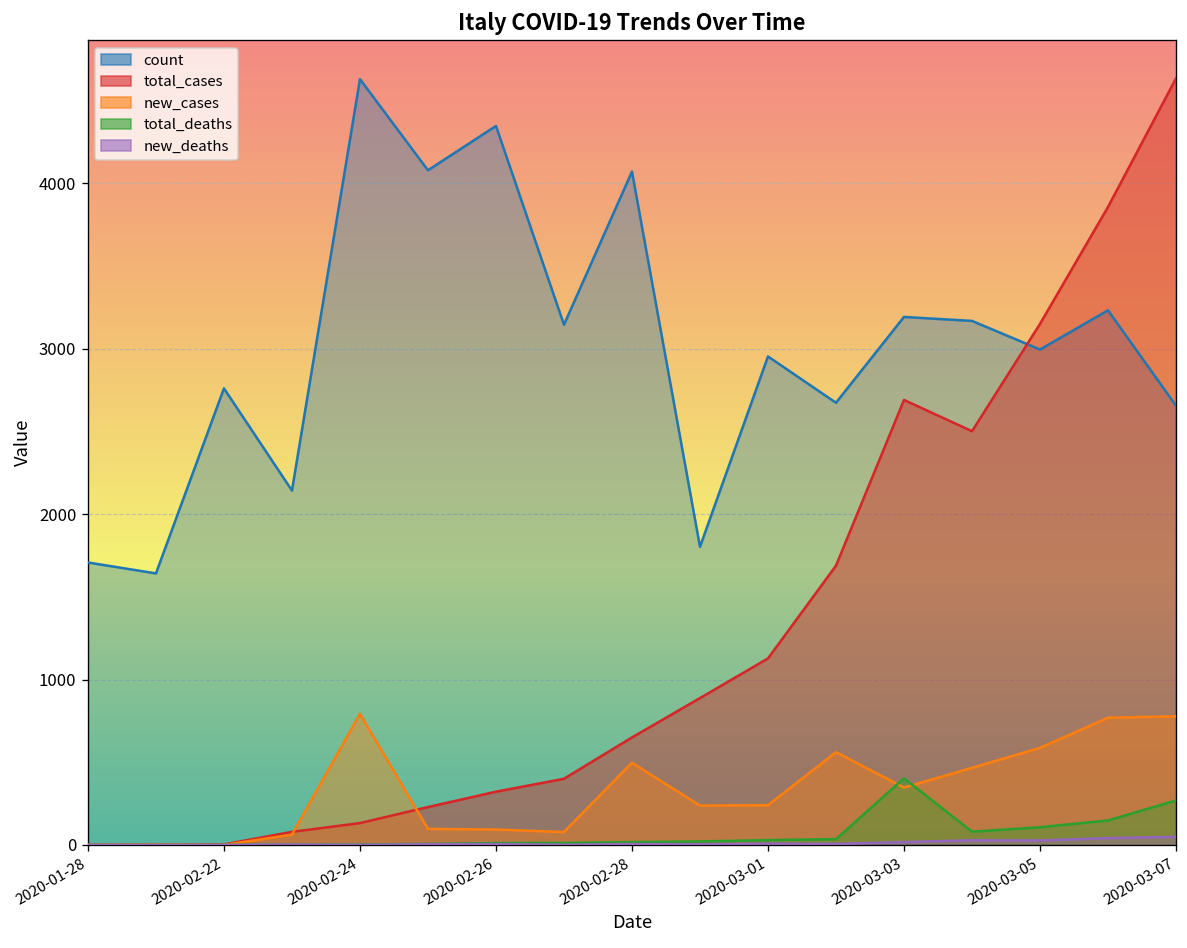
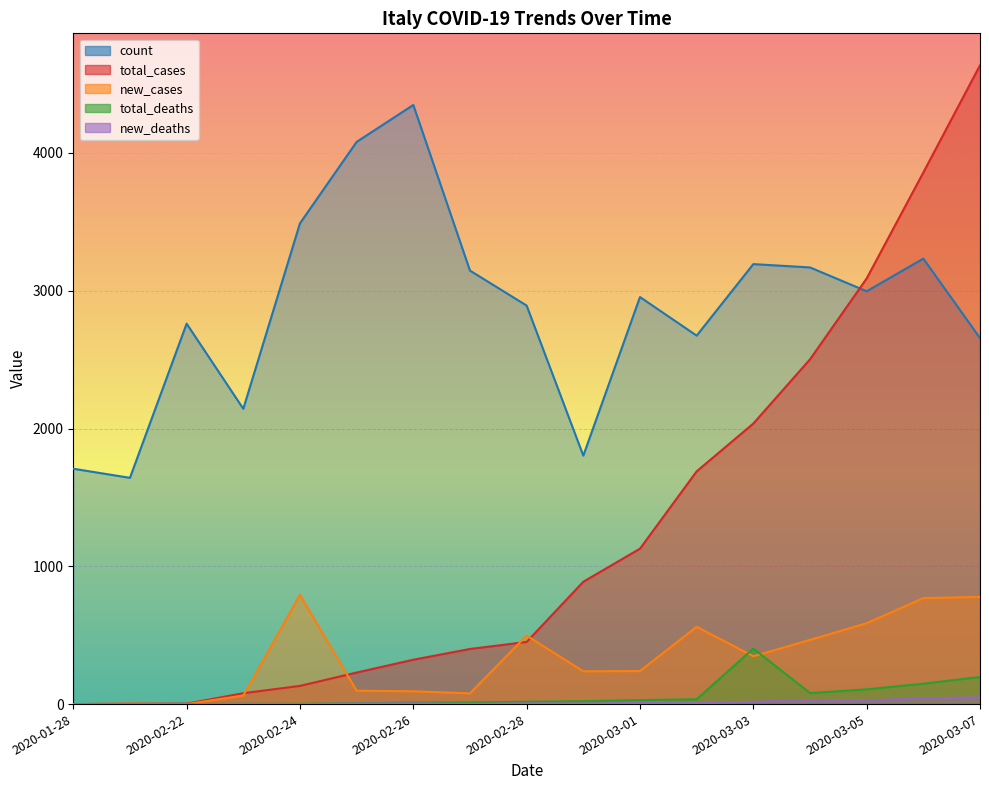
count, 2020-02-24: 4630 -> 3490
count, 2020-02-28: 4070 -> 2890
total_cases, 2020-02-28: 650 -> 450
total_cases, 2020-03-03: 2690 -> 2040
total_cases, 2020-03-05: 3150 -> 3090
total_deaths, 2020-03-07: 270 -> 200
